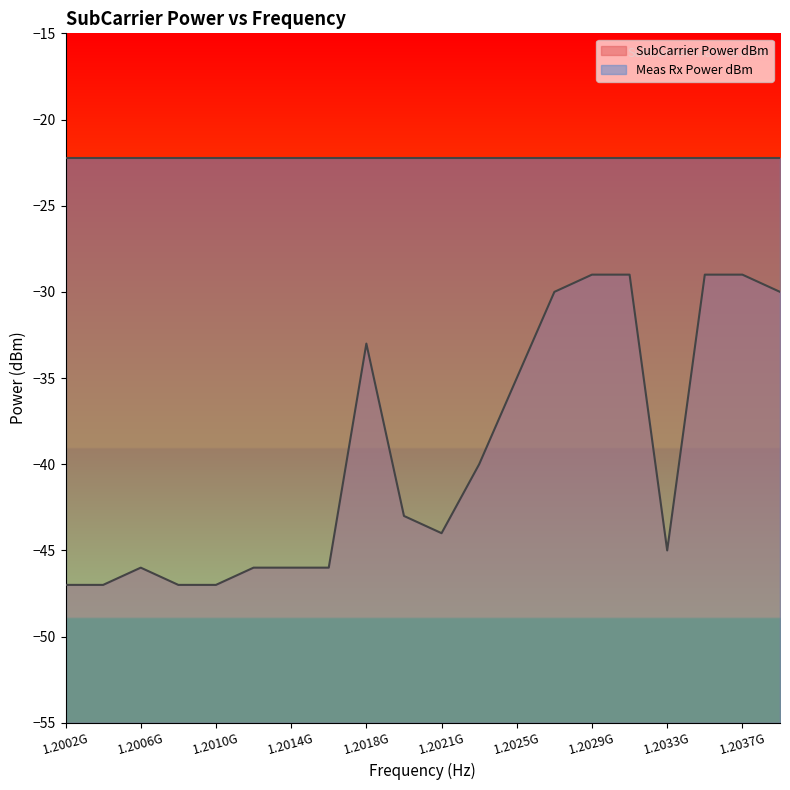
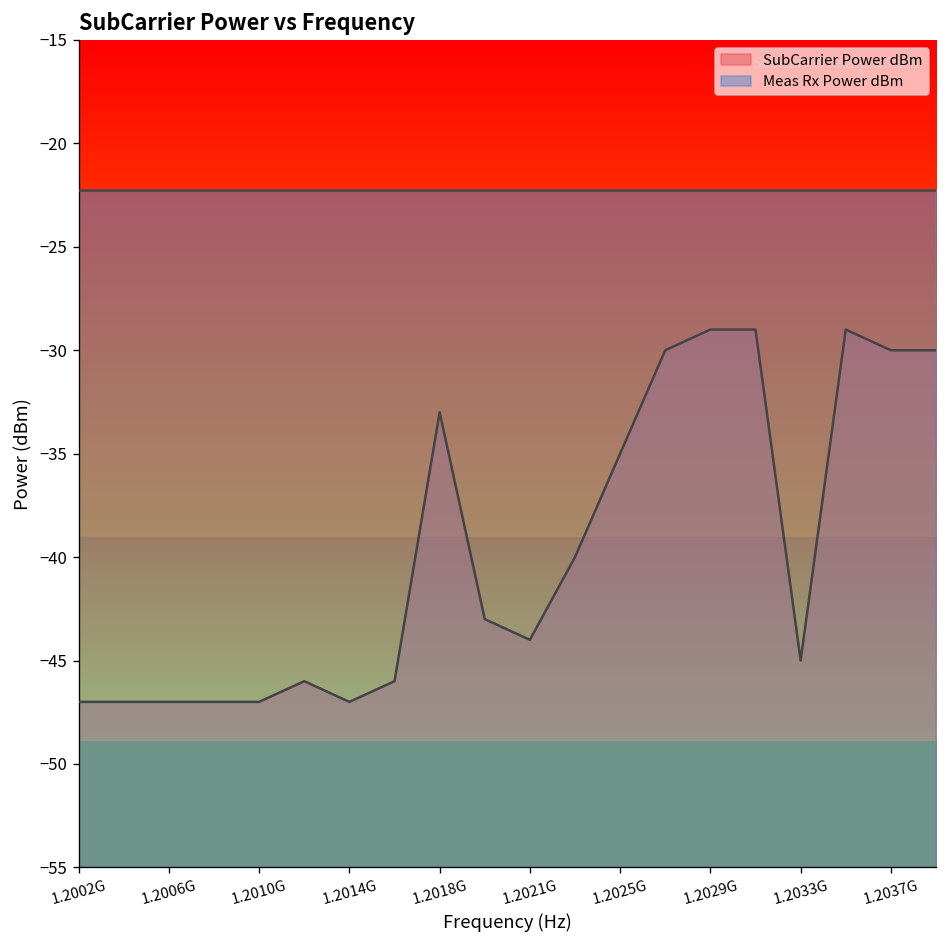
SubCarrier Power dBm, 1.2006G: -46 -> -47
SubCarrier Power dBm, 1.2014G: -46 -> -47
SubCarrier Power dBm, 1.2037G: -29 -> -30
